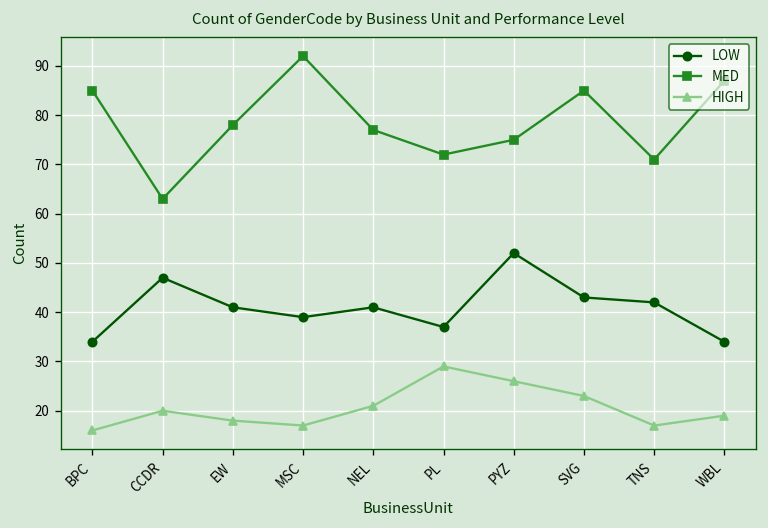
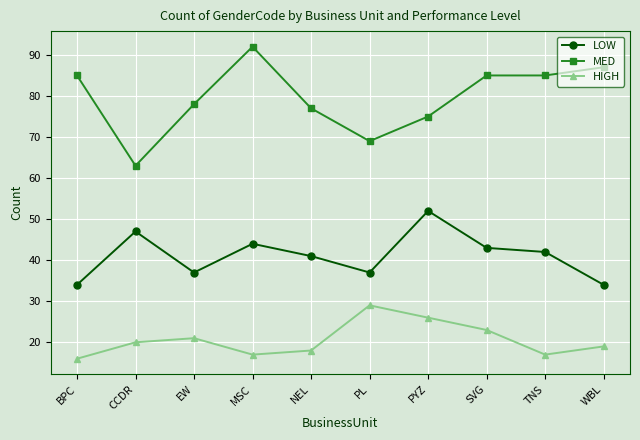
LOW, EW: 41 -> 37
HIGH, EW: 18 -> 21
LOW, MSC: 39 -> 44
HIGH, NEL: 21 -> 18
MED, PL: 72 -> 69
MED, TNS: 71 -> 85
